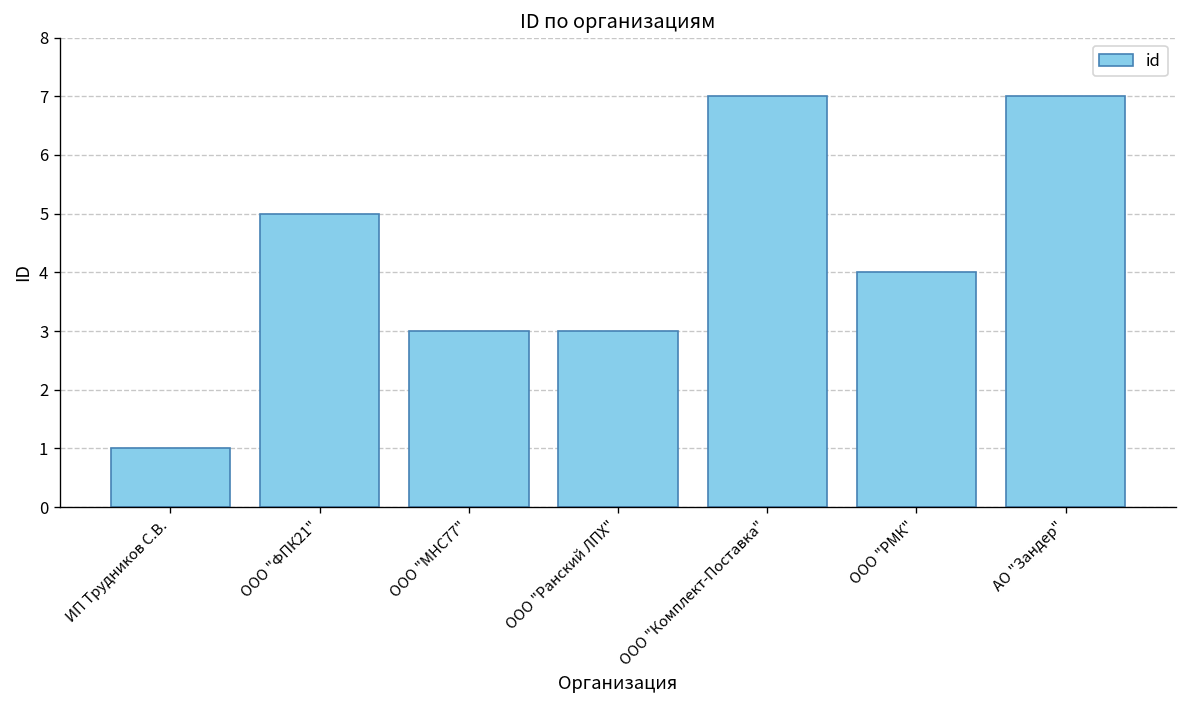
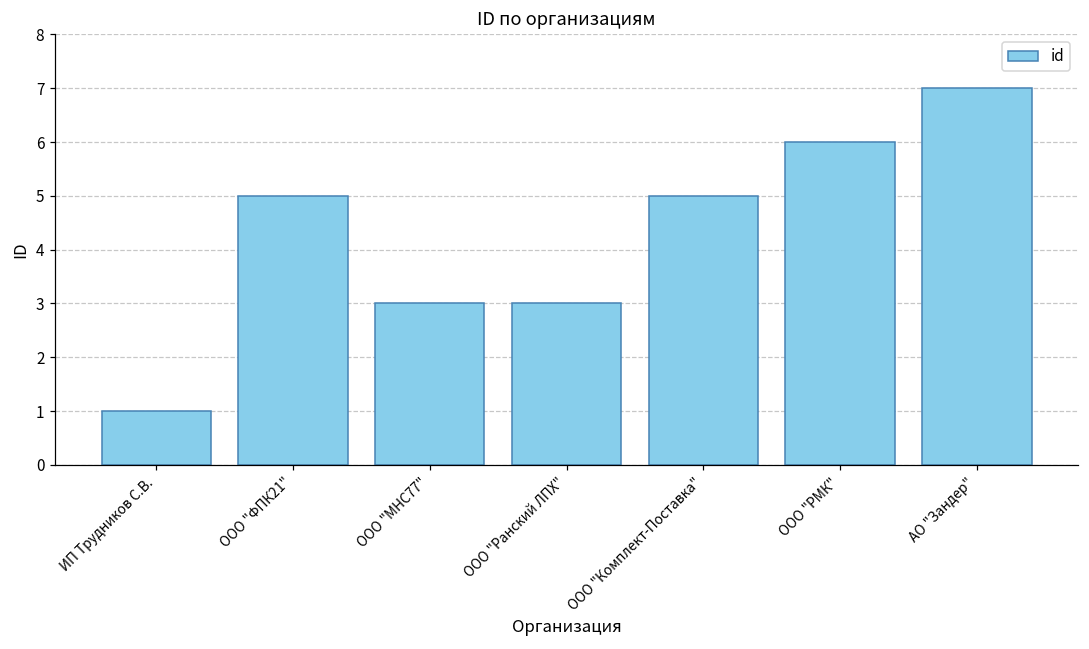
ООО "Комплект-Поставка": 7 -> 5
ООО "РМК": 4 -> 6
